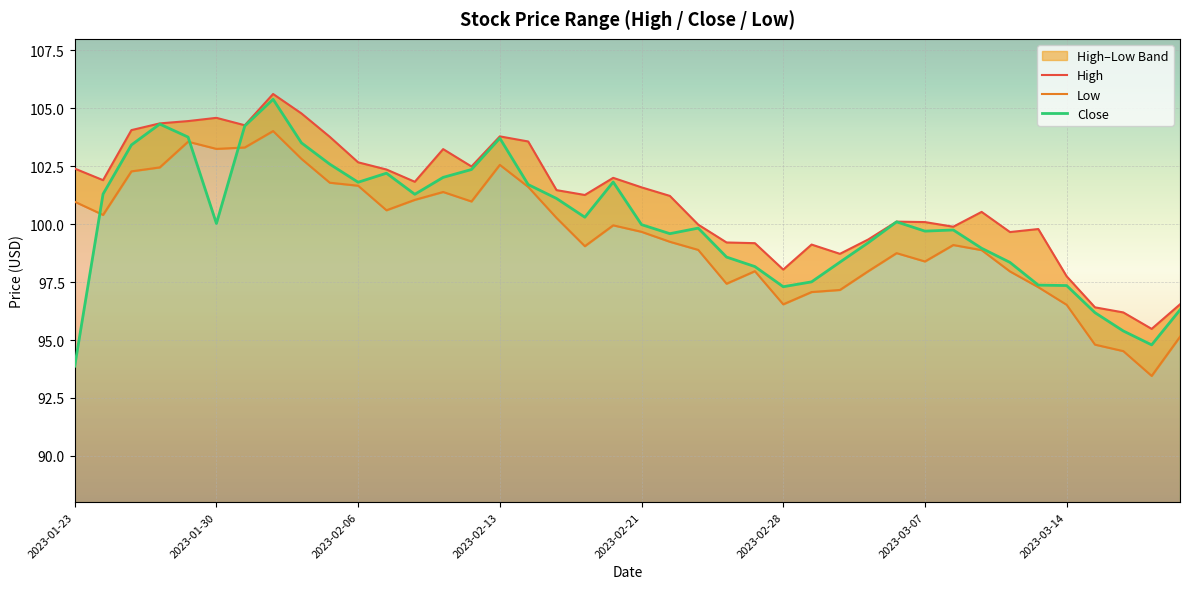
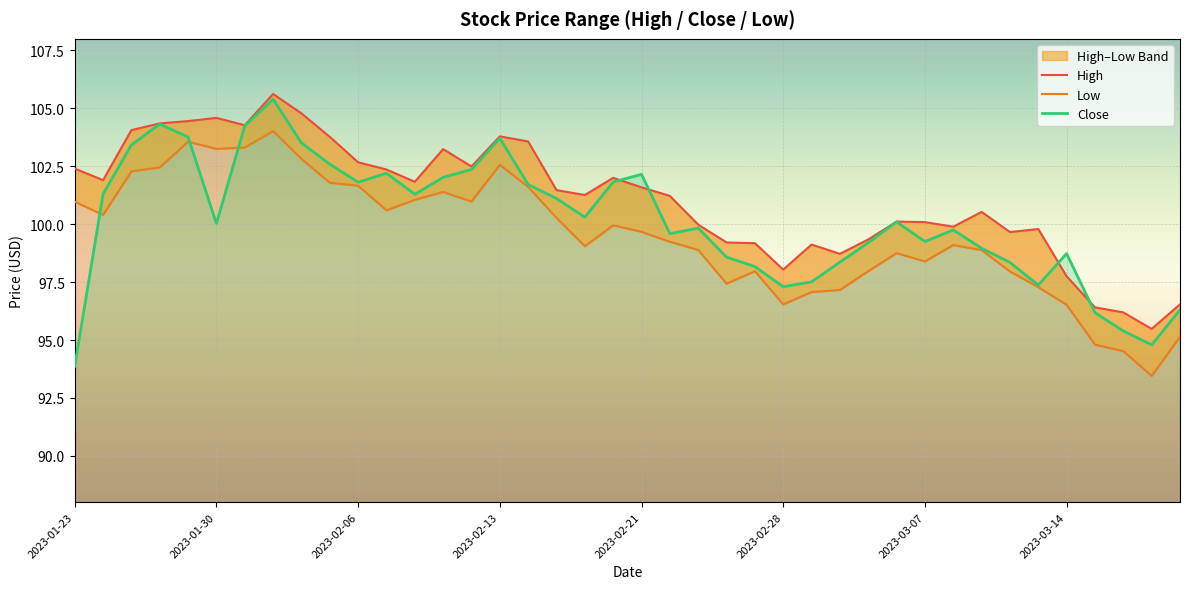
Close, 2023-02-21: 100.0 -> 102.2
Close, 2023-03-07: 99.7 -> 99.3
Close, 2023-03-14: 97.4 -> 98.7
